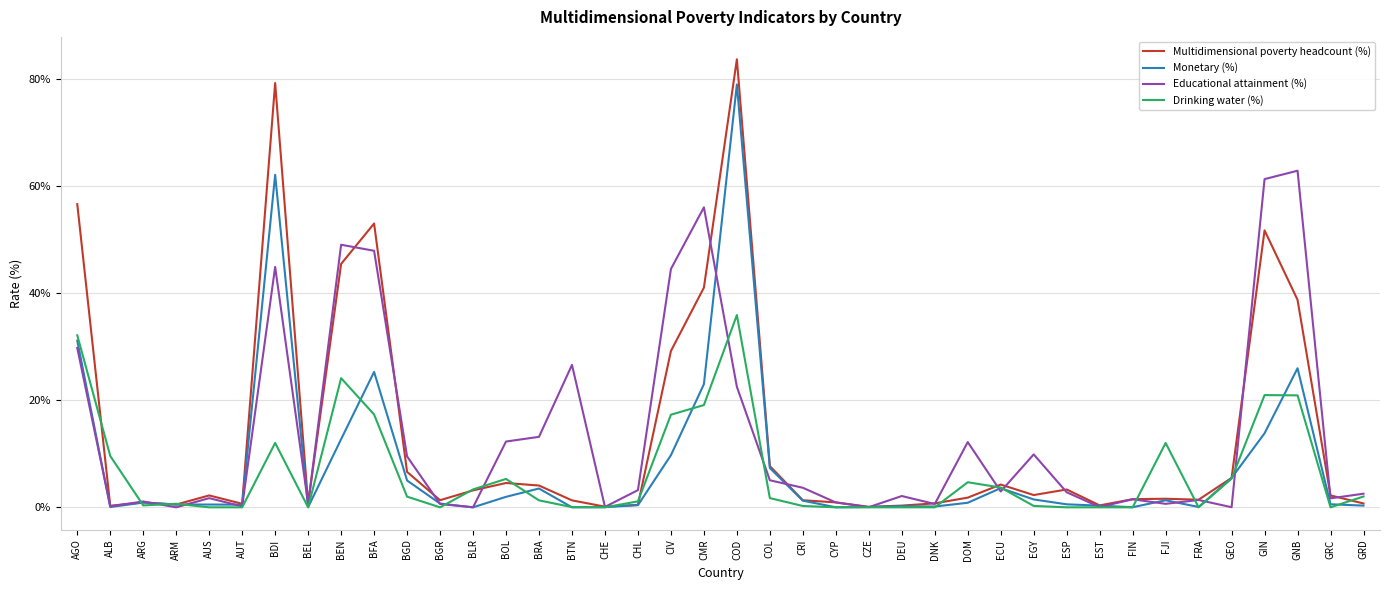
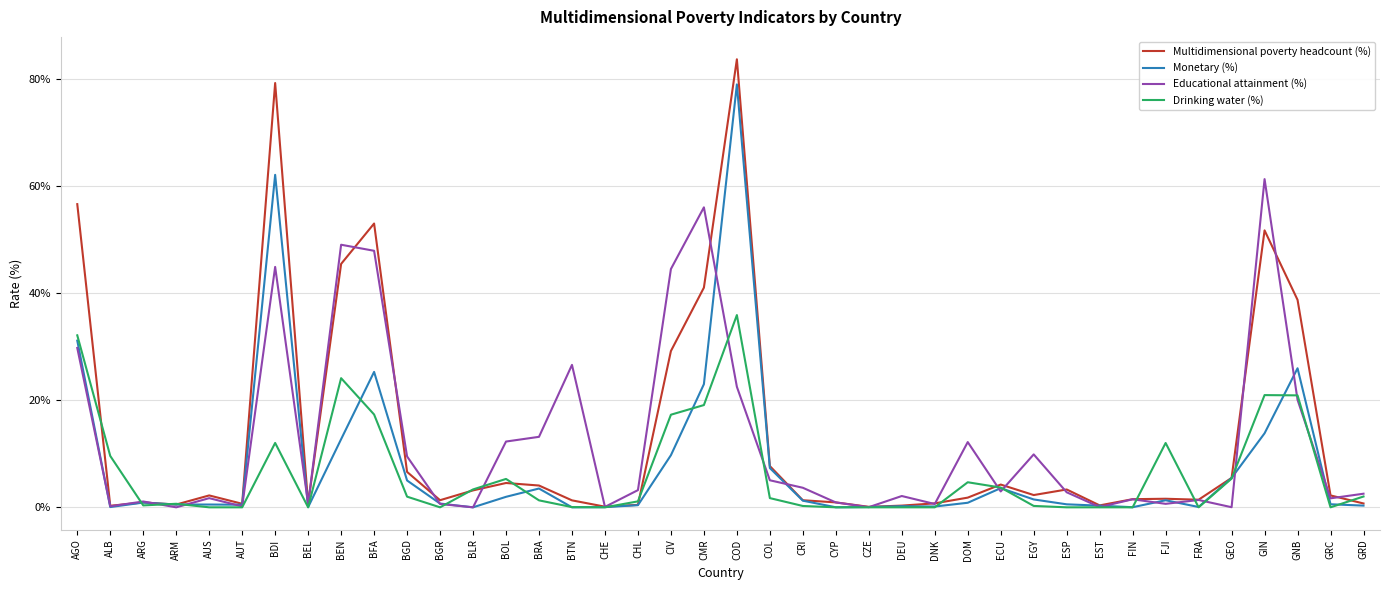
Educational attainment (%), GNB: 63% -> 20%
